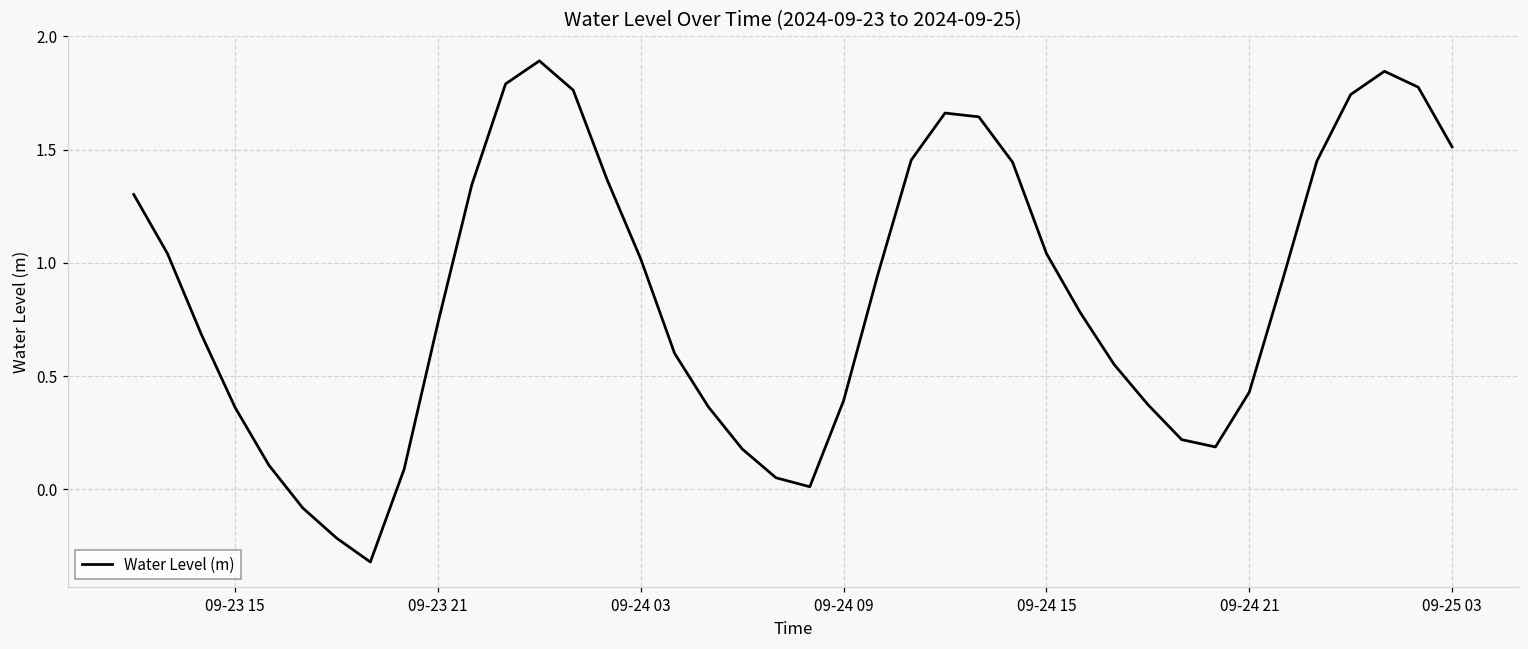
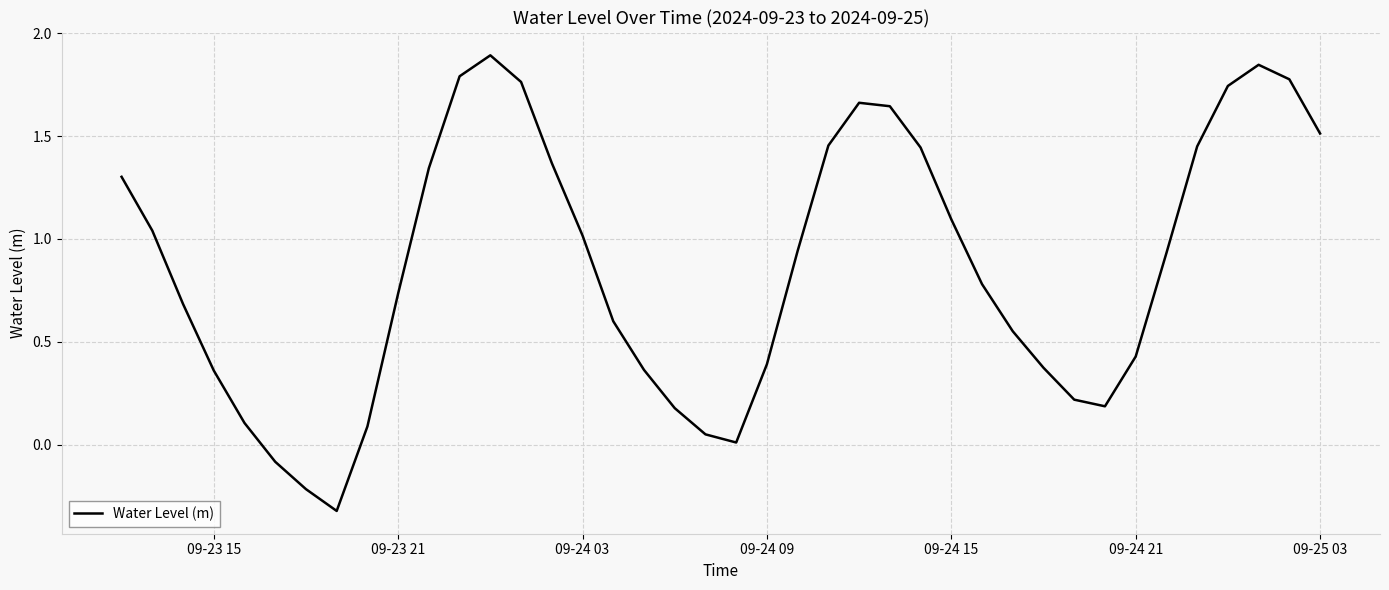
09-24 15: 1.04 -> 1.10
